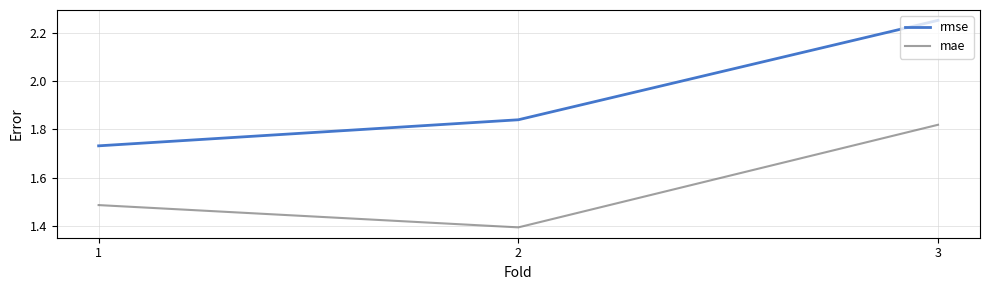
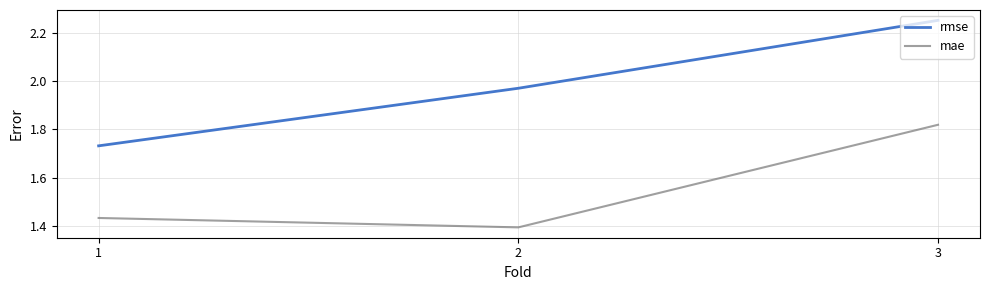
mae, 1: 1.49 -> 1.43
rmse, 2: 1.84 -> 1.97
